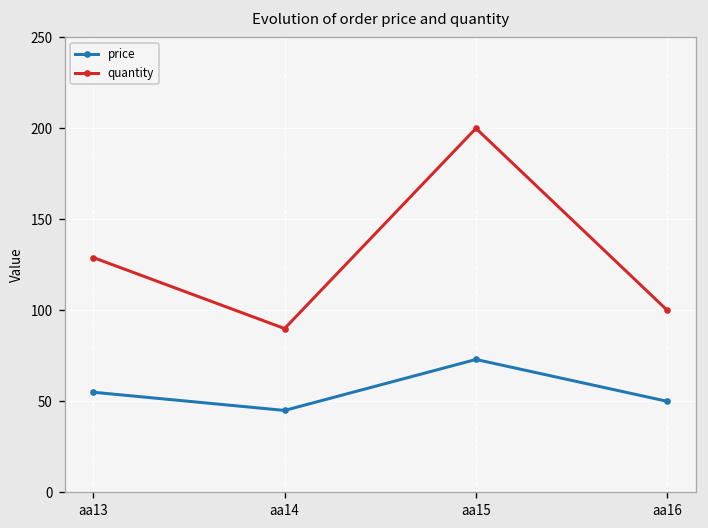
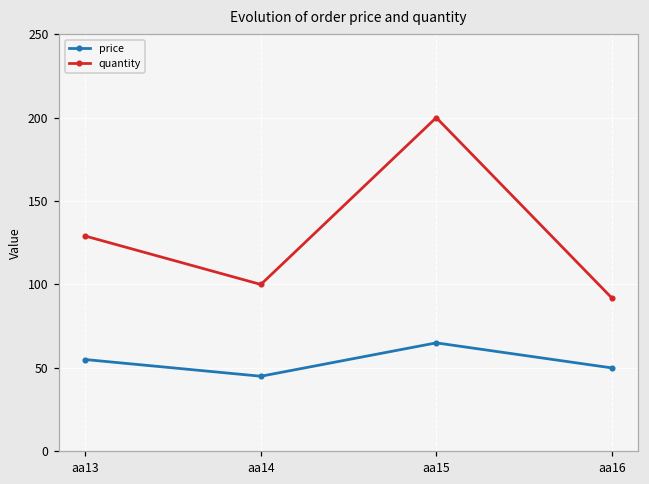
quantity, aa14: 90 -> 100
price, aa15: 73 -> 65
quantity, aa16: 100 -> 92
